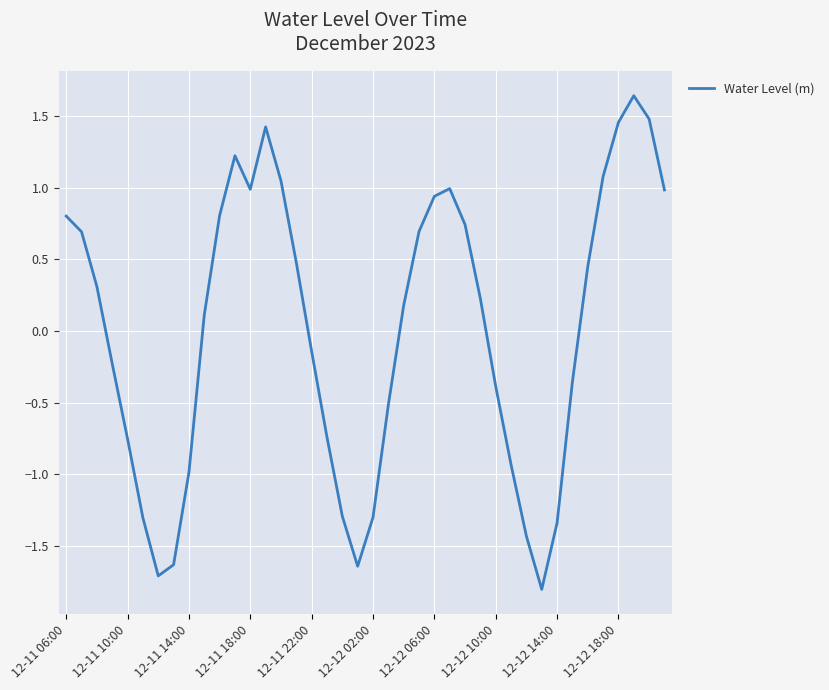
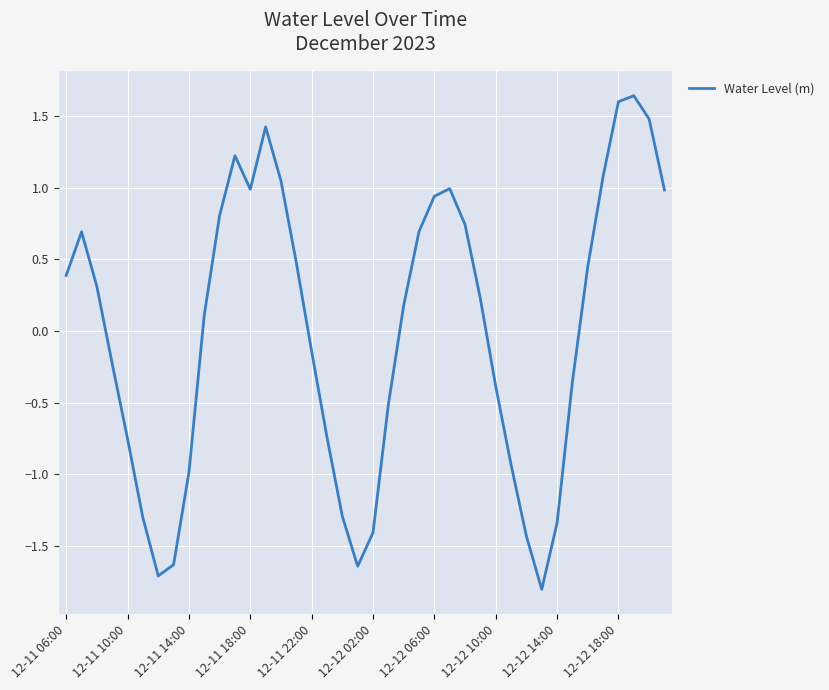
12-11 06:00: 0.80 -> 0.39
12-12 02:00: -1.30 -> -1.41
12-12 18:00: 1.45 -> 1.60
